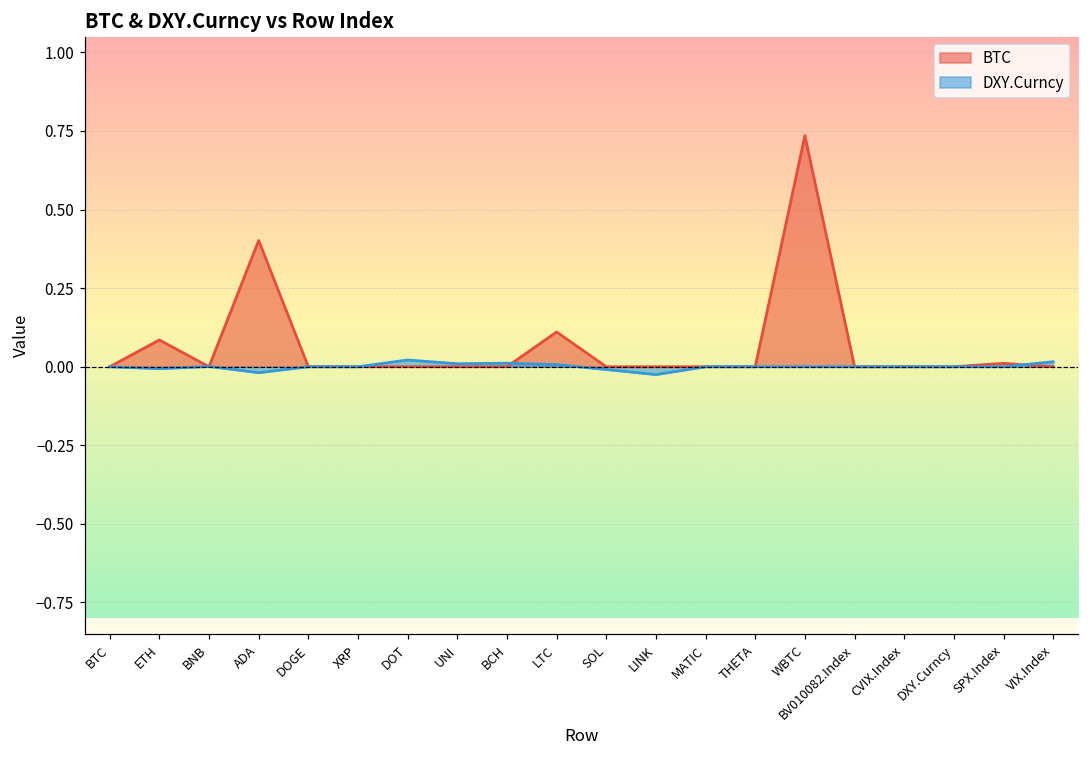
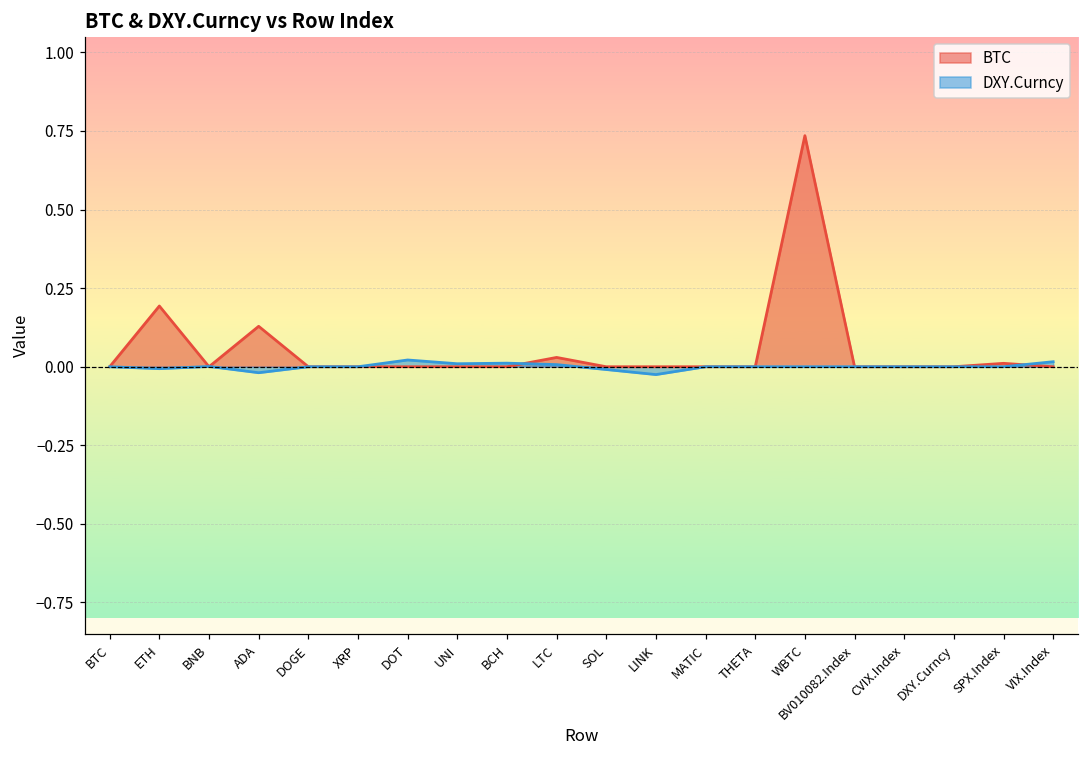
BTC, ETH: 0.09 -> 0.19
BTC, ADA: 0.40 -> 0.13
BTC, LTC: 0.11 -> 0.03
